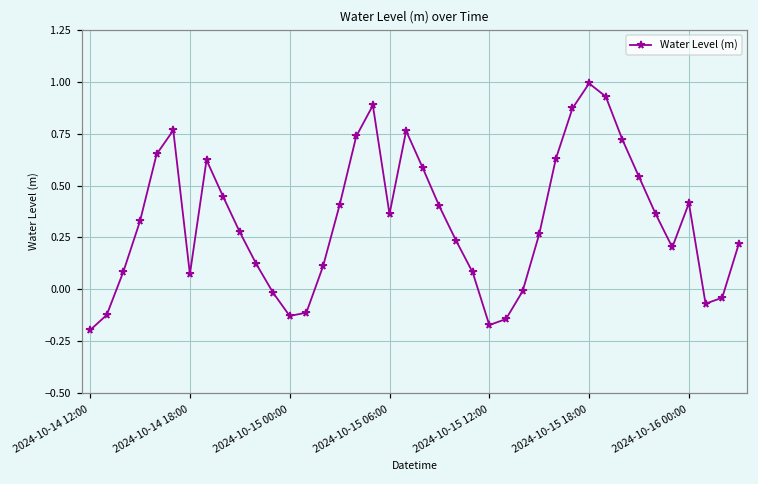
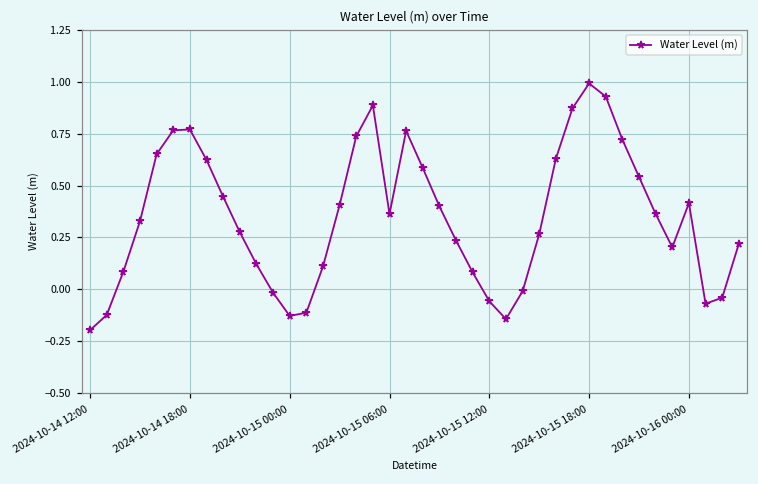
2024-10-14 18:00: 0.07 -> 0.77
2024-10-15 12:00: -0.17 -> -0.06
